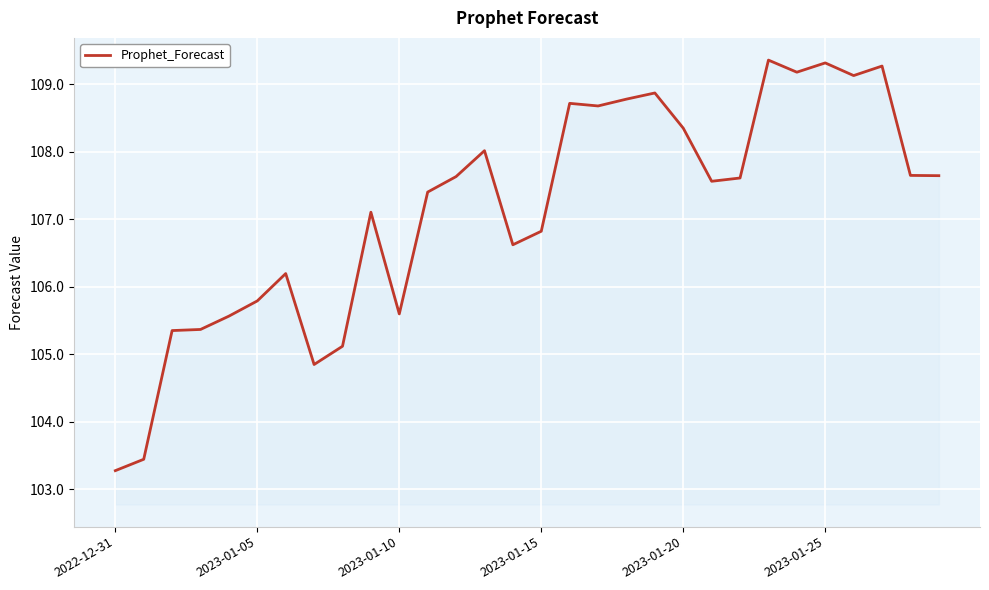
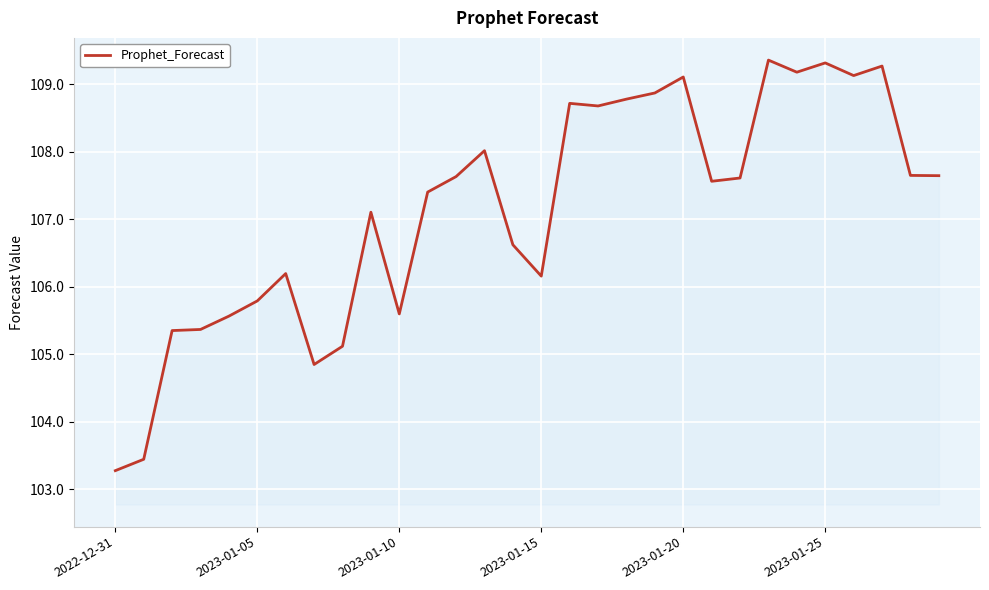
2023-01-15: 106.8 -> 106.2
2023-01-20: 108.3 -> 109.1
